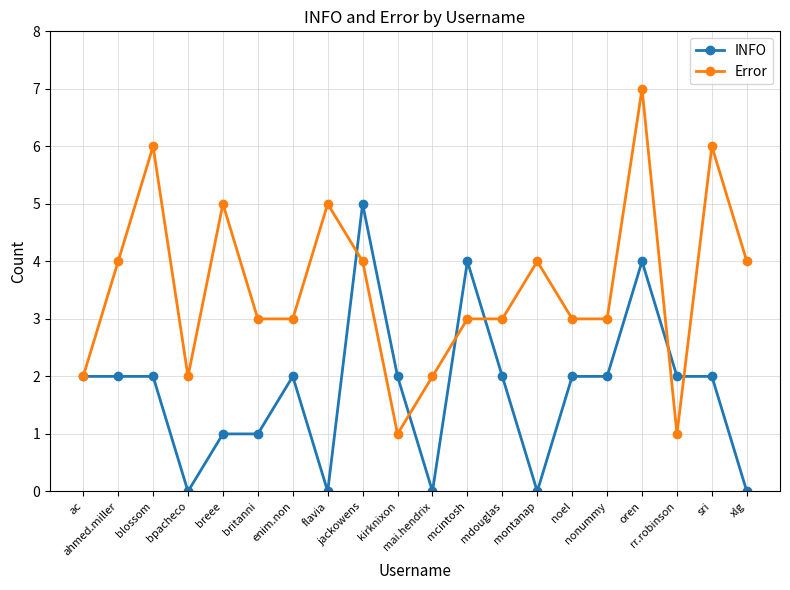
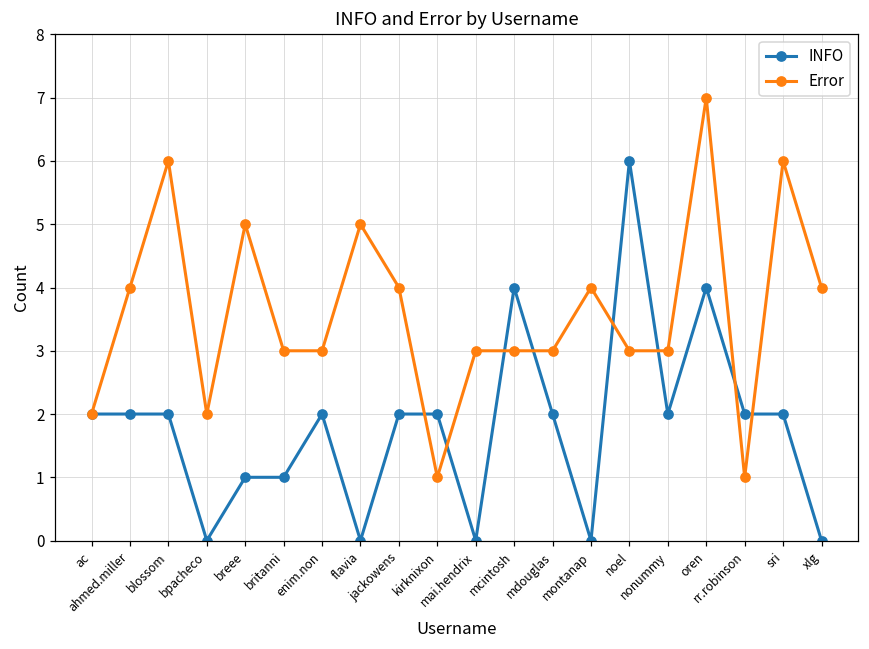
INFO, jackowens: 5 -> 2
Error, mai.hendrix: 2 -> 3
INFO, noel: 2 -> 6
